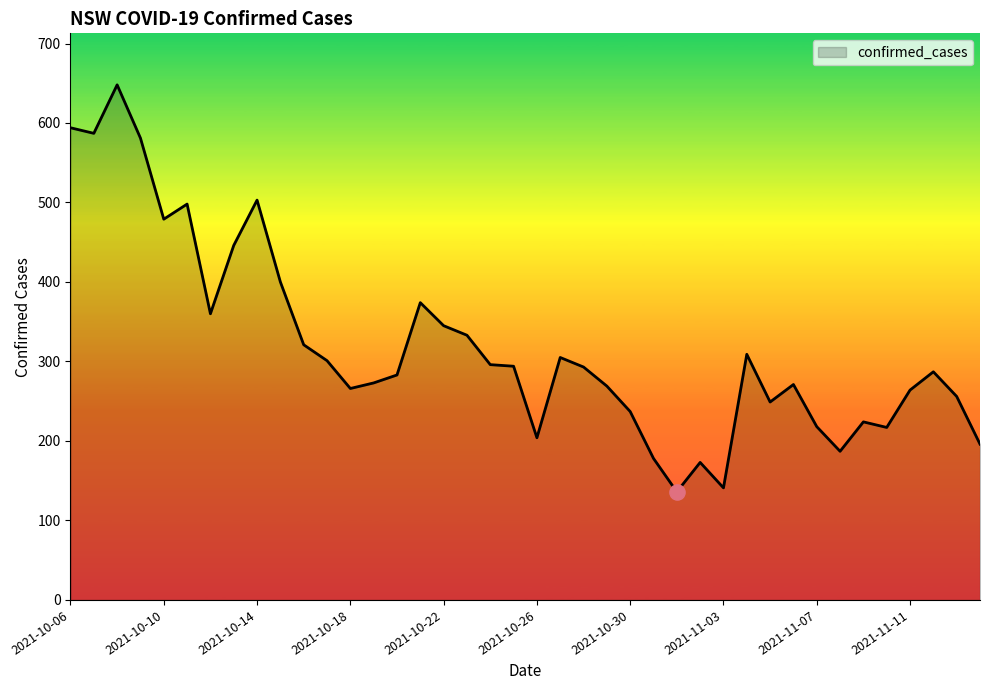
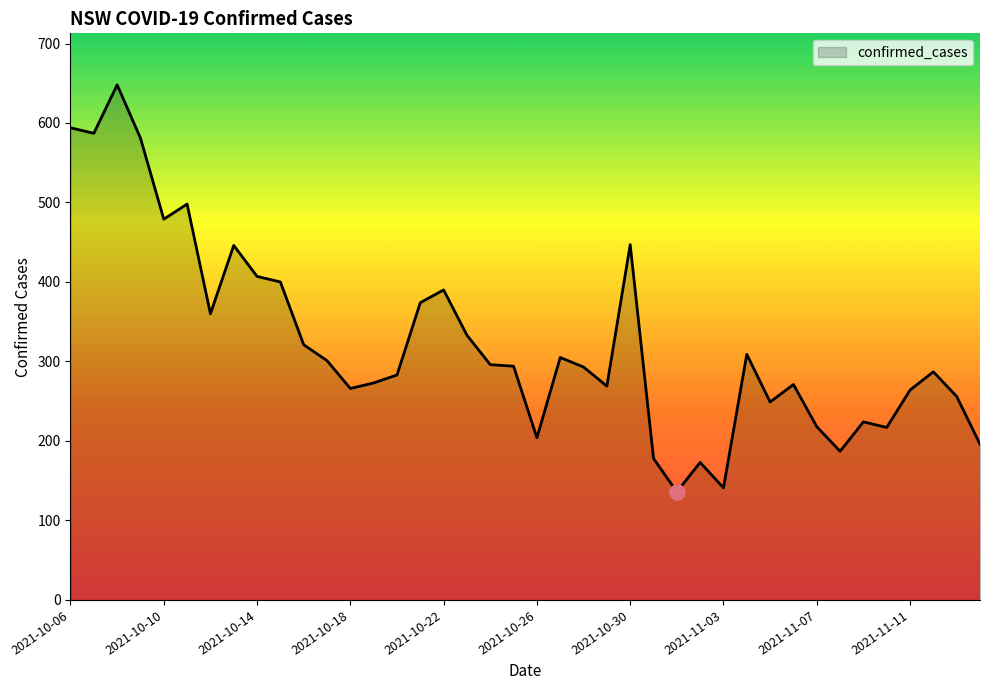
confirmed_cases, 2021-10-14: 500 -> 410
confirmed_cases, 2021-10-22: 350 -> 390
confirmed_cases, 2021-10-30: 240 -> 450
